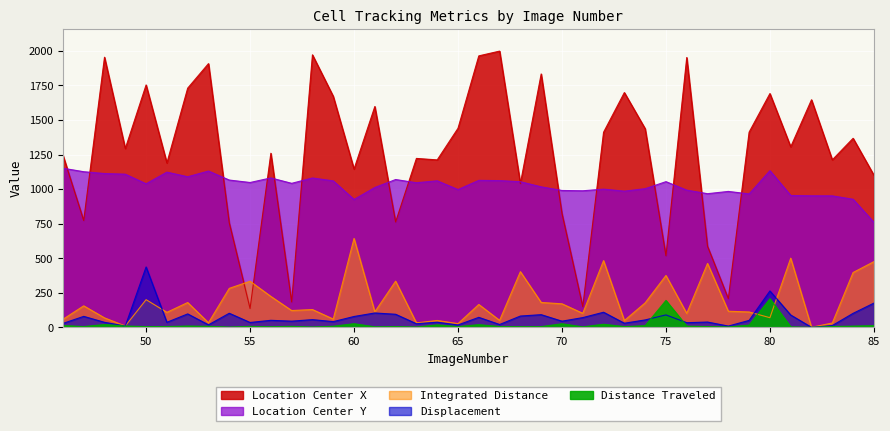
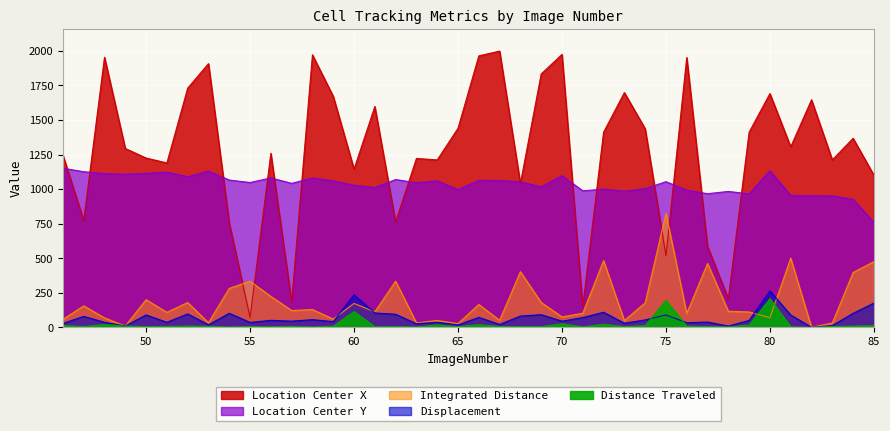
Location Center X, 50: 1750 -> 1230
Location Center Y, 50: 1040 -> 1110
Displacement, 50: 440 -> 90
Location Center X, 55: 140 -> 70
Location Center Y, 60: 930 -> 1030
Integrated Distance, 60: 640 -> 170
Displacement, 60: 80 -> 240
Distance Traveled, 60: 30 -> 110
Location Center X, 70: 820 -> 1980
Location Center Y, 70: 990 -> 1100
Integrated Distance, 70: 170 -> 80
Integrated Distance, 75: 380 -> 820
